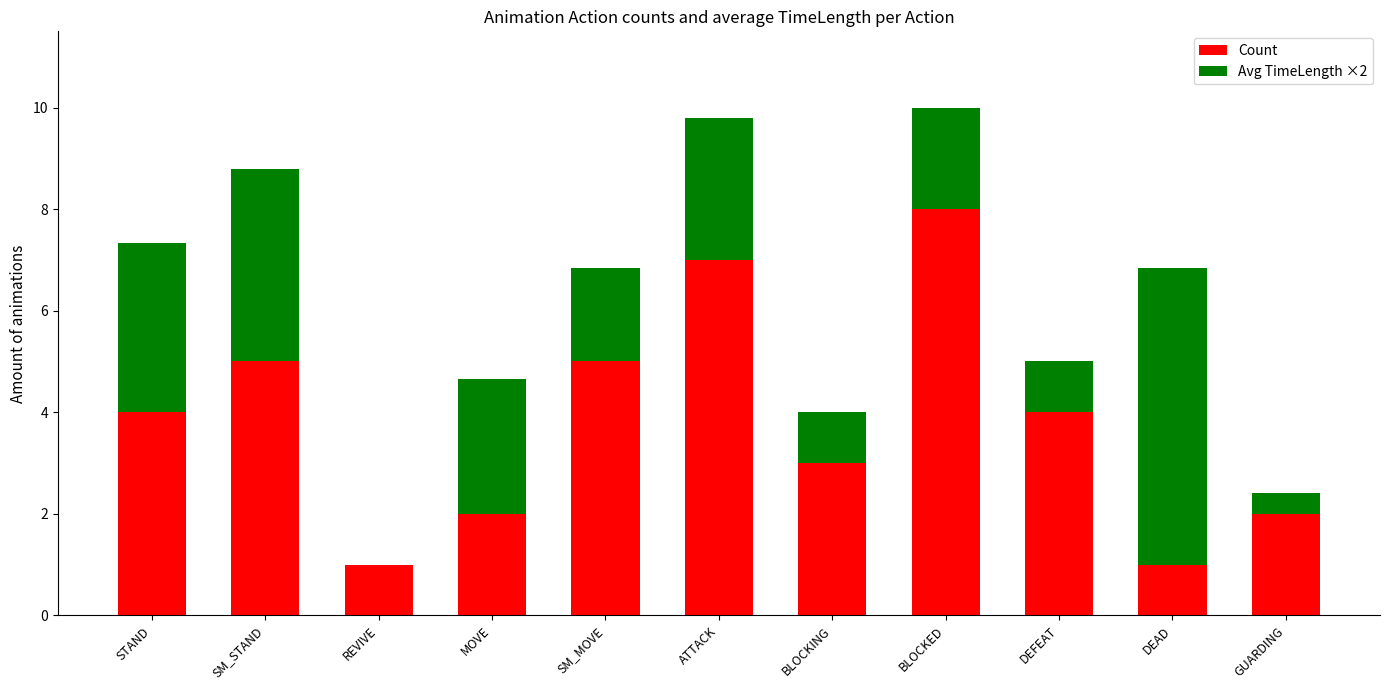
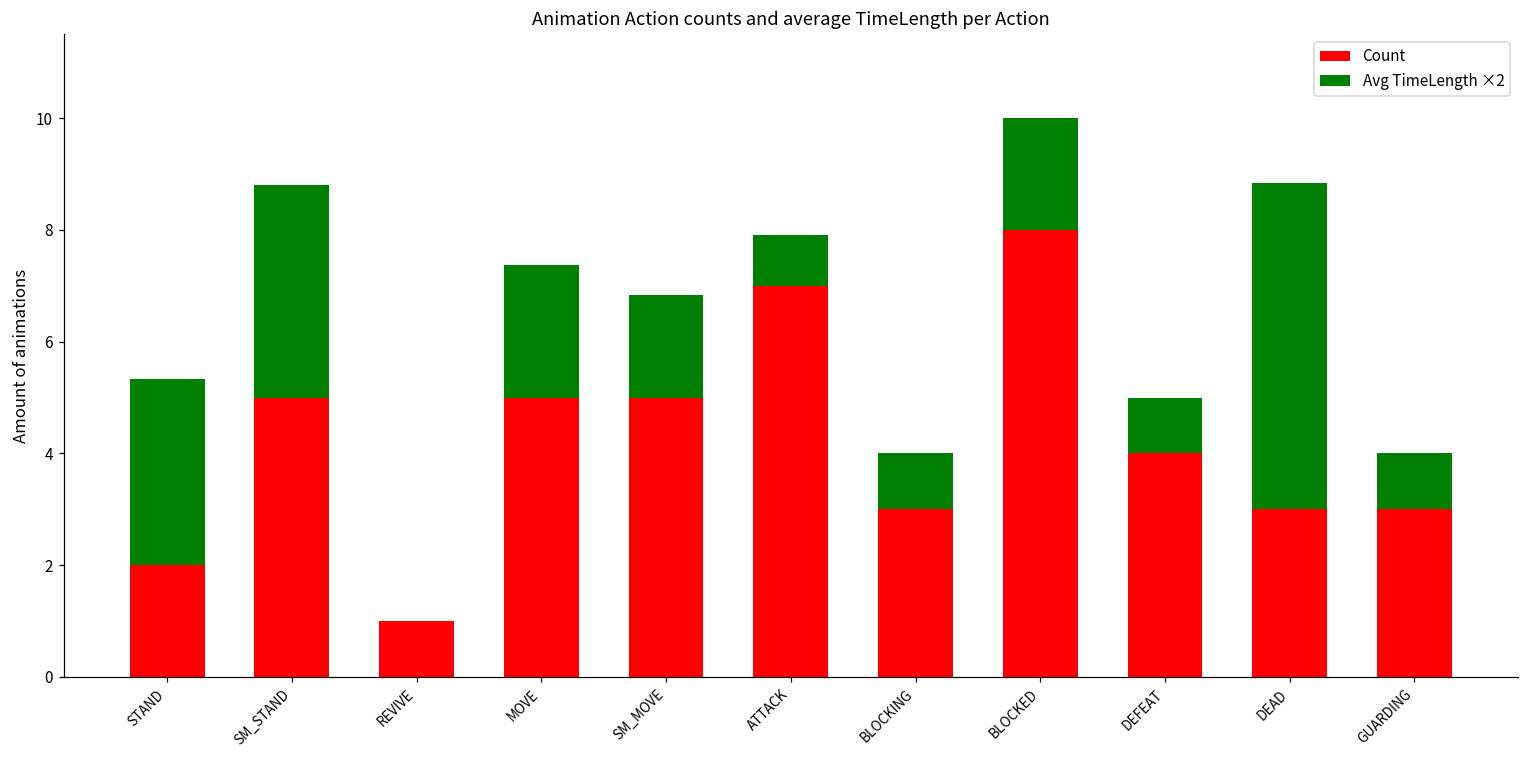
Count, STAND: 4 -> 2
Count, MOVE: 2 -> 5
Avg TimeLength ×2, MOVE: 2.7 -> 2.4
Avg TimeLength ×2, ATTACK: 2.8 -> 0.9
Count, DEAD: 1 -> 3
Count, GUARDING: 2 -> 3
Avg TimeLength ×2, GUARDING: 0.4 -> 1.0
